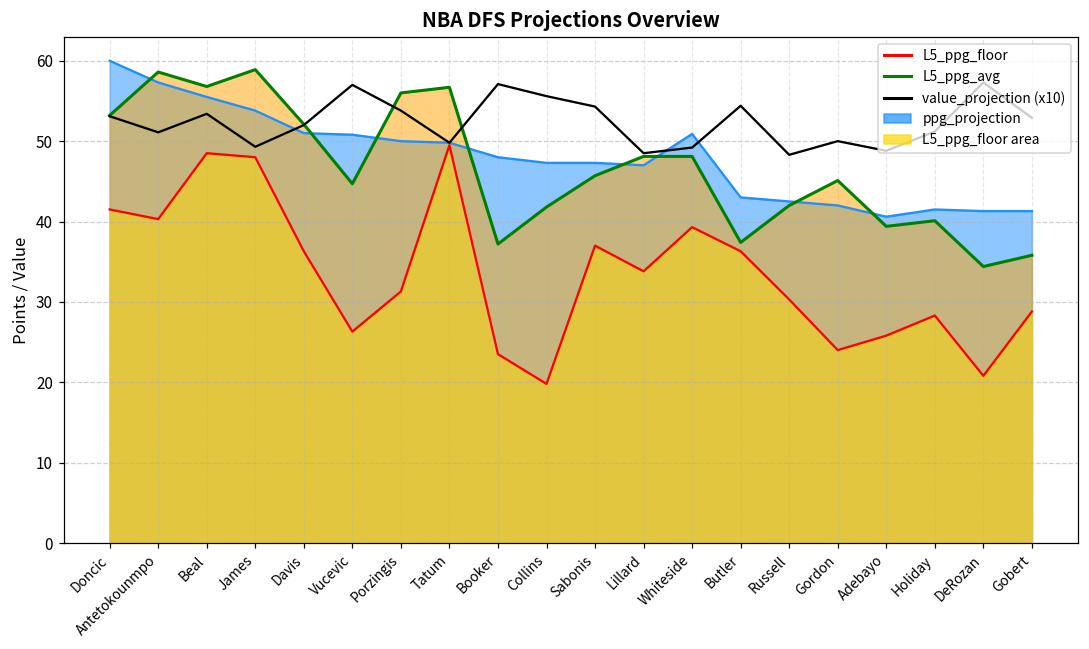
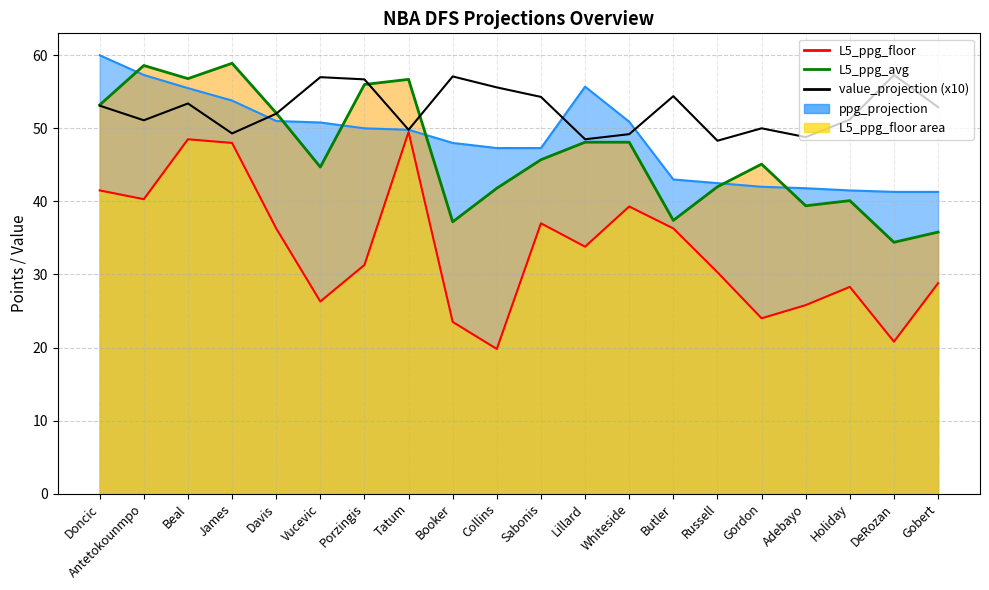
value_projection (x10), Porzingis: 54 -> 57
ppg_projection, Lillard: 47 -> 56
ppg_projection, Adebayo: 41 -> 42
